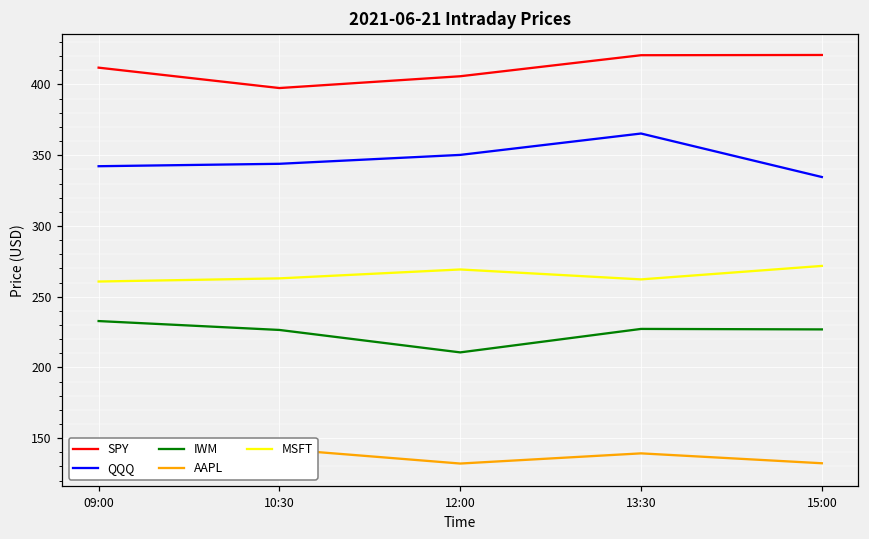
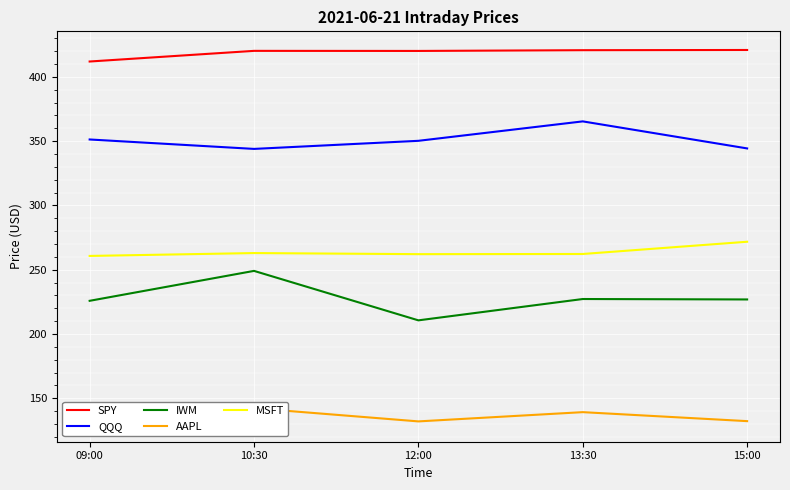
QQQ, 09:00: 342 -> 351
IWM, 09:00: 233 -> 226
SPY, 10:30: 397 -> 420
IWM, 10:30: 227 -> 249
SPY, 12:00: 406 -> 420
MSFT, 12:00: 269 -> 262
QQQ, 15:00: 335 -> 344
